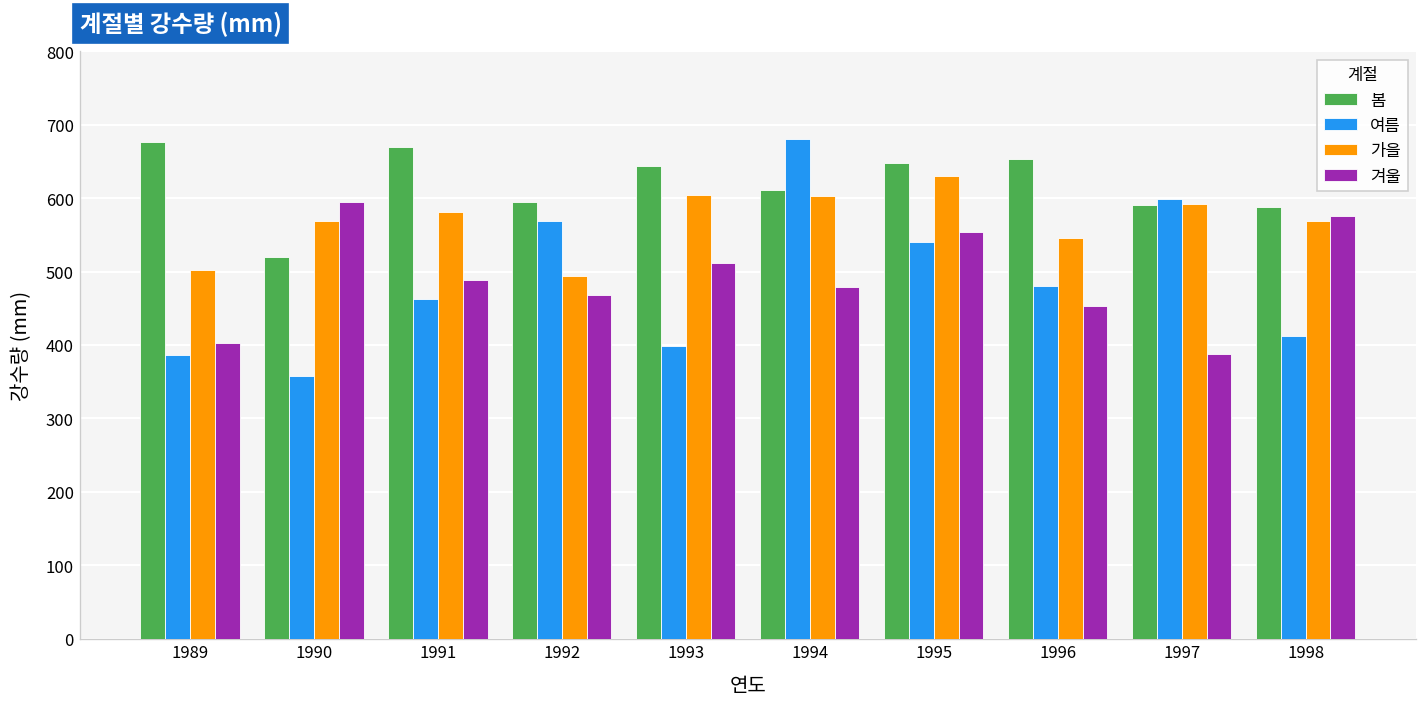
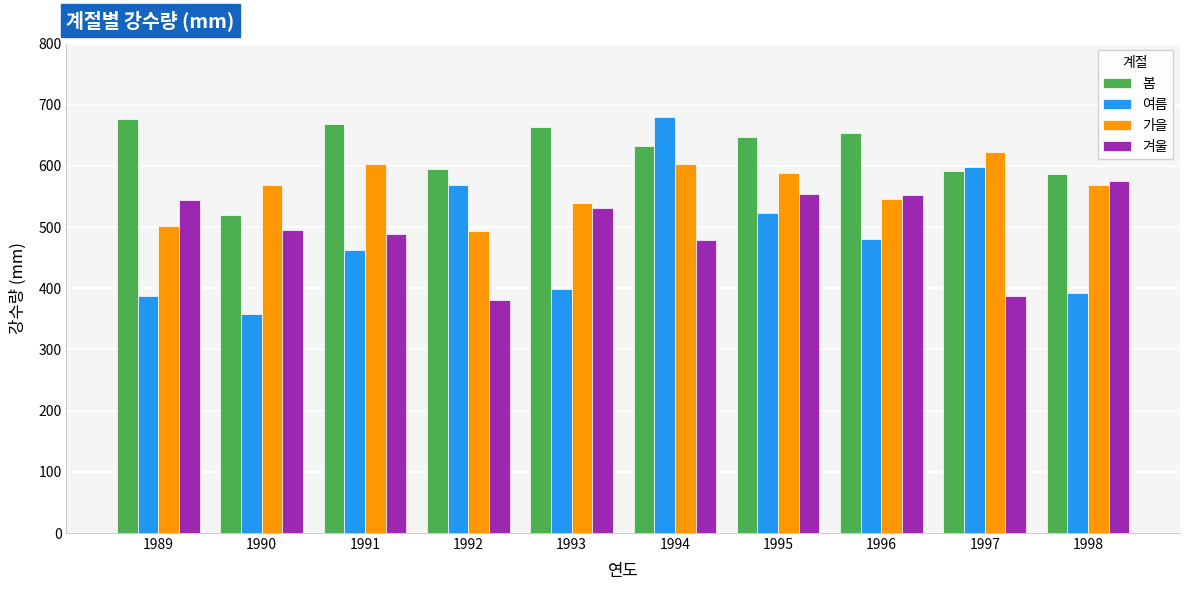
겨울, 1989: 400 -> 550
겨울, 1990: 600 -> 500
가을, 1991: 580 -> 600
겨울, 1992: 470 -> 380
봄, 1993: 640 -> 660
가을, 1993: 600 -> 540
겨울, 1993: 510 -> 530
봄, 1994: 610 -> 630
여름, 1995: 540 -> 520
가을, 1995: 630 -> 590
겨울, 1996: 450 -> 550
가을, 1997: 590 -> 620
여름, 1998: 410 -> 390
